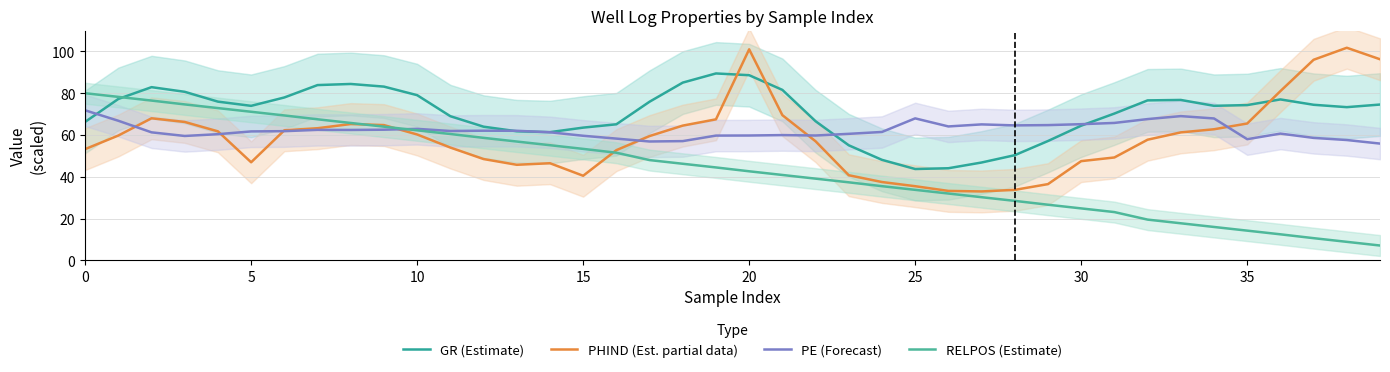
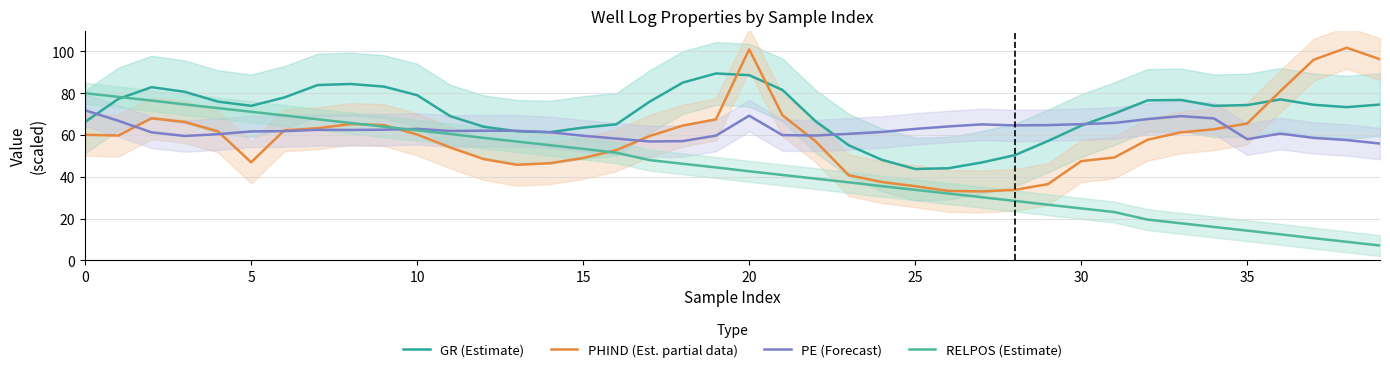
PHIND (Est. partial data), 0: 53 -> 60
PHIND (Est. partial data), 15: 41 -> 49
PE (Forecast), 20: 60 -> 69
PE (Forecast), 25: 68 -> 63
